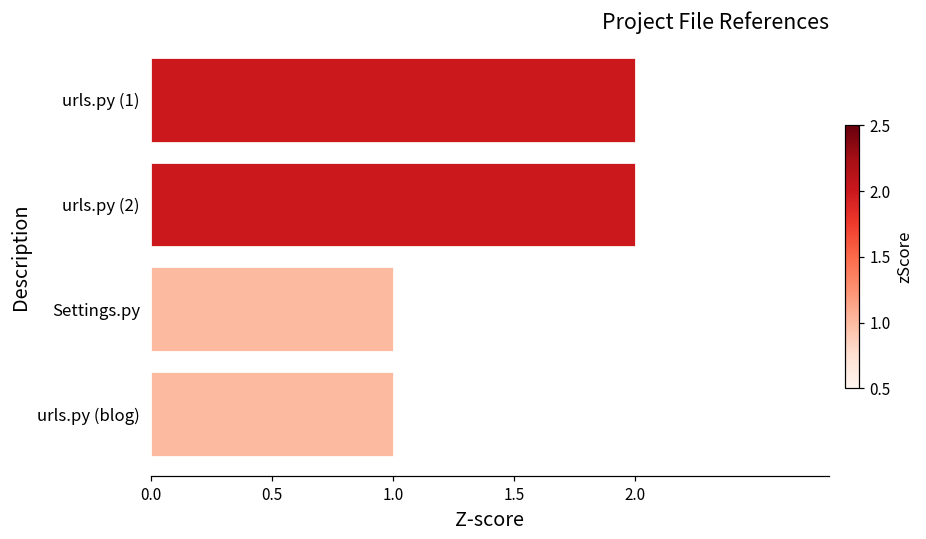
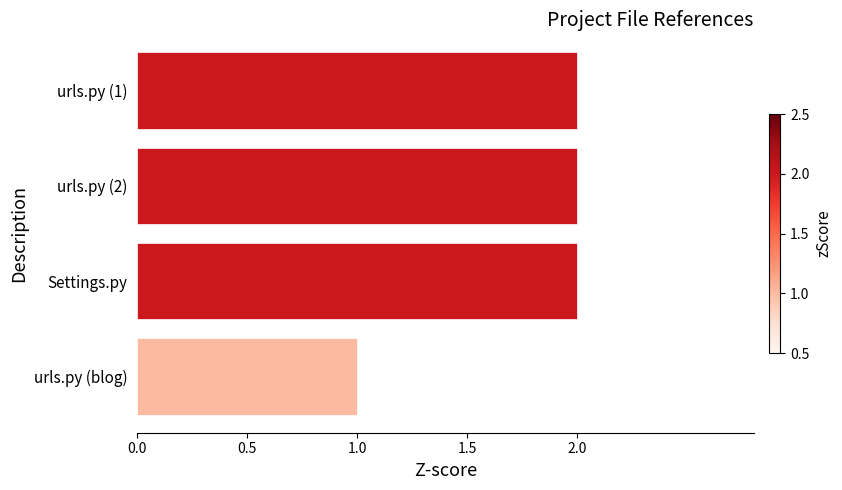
Settings.py: 1 -> 2
